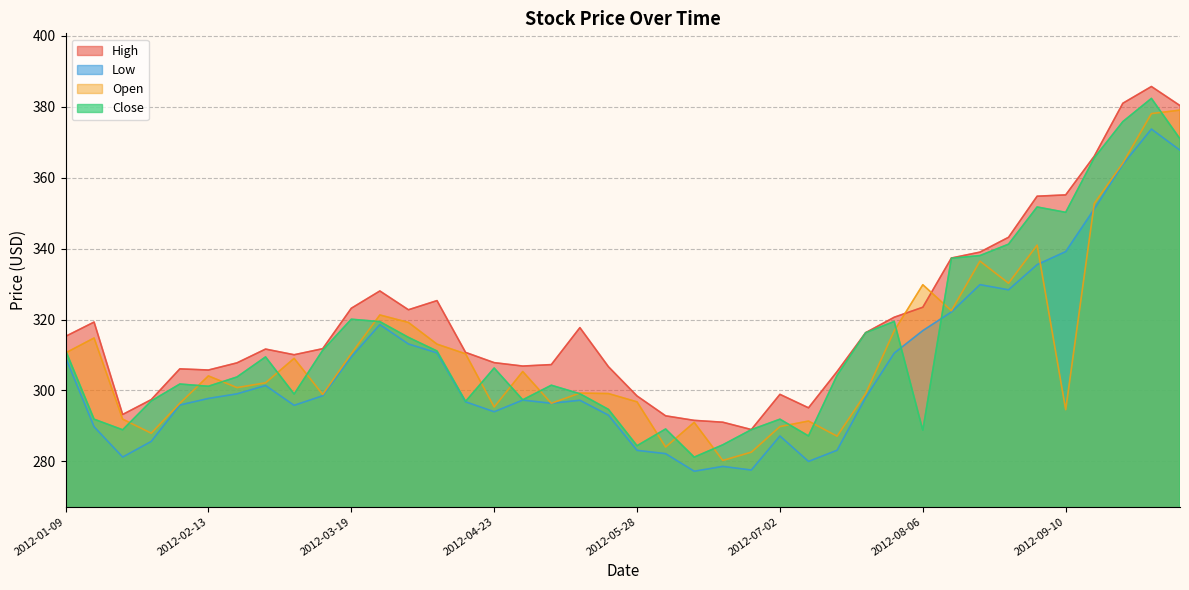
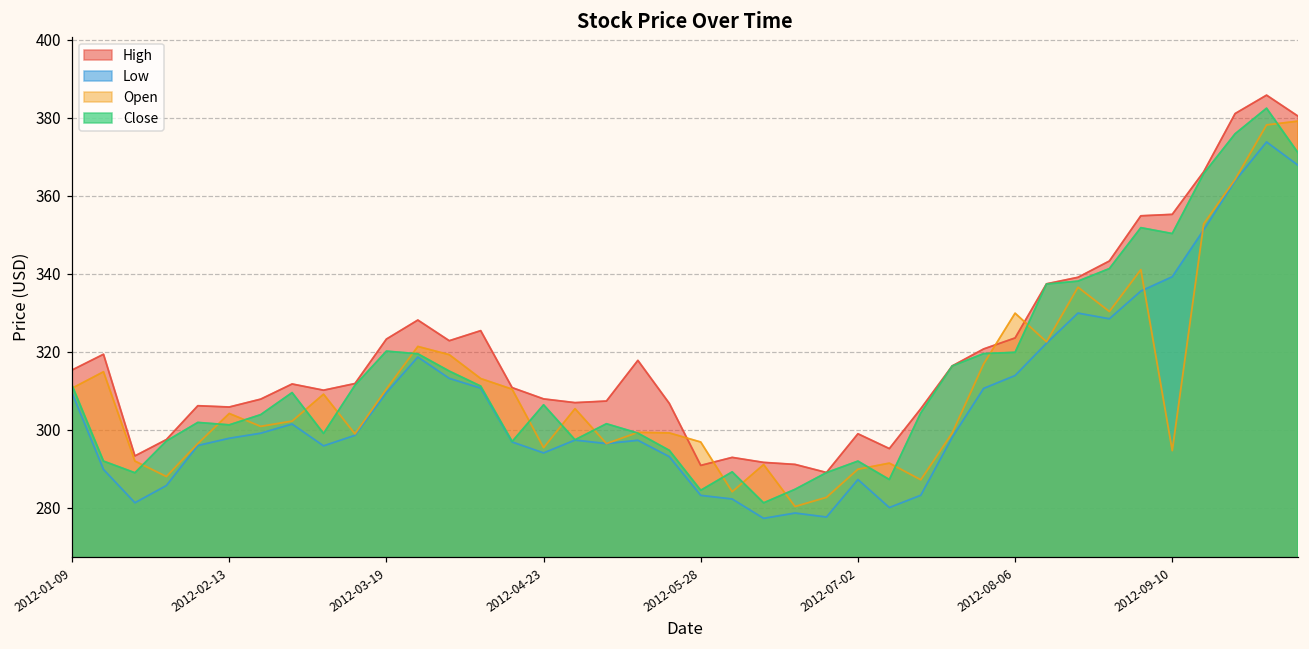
High, 2012-05-28: 298 -> 291
Low, 2012-08-06: 317 -> 314
Close, 2012-08-06: 289 -> 320
